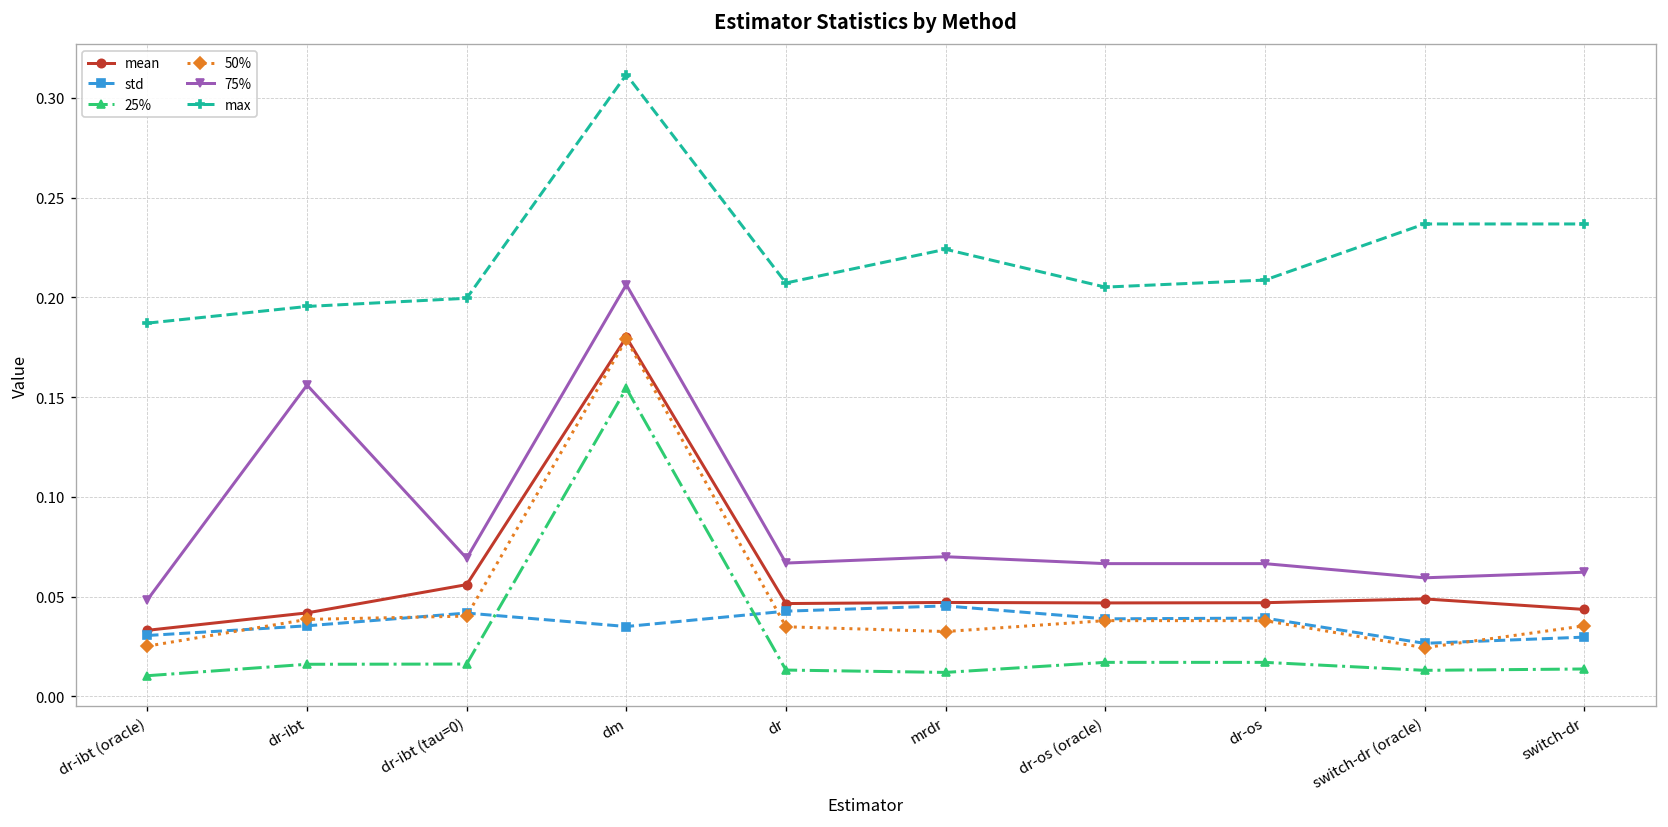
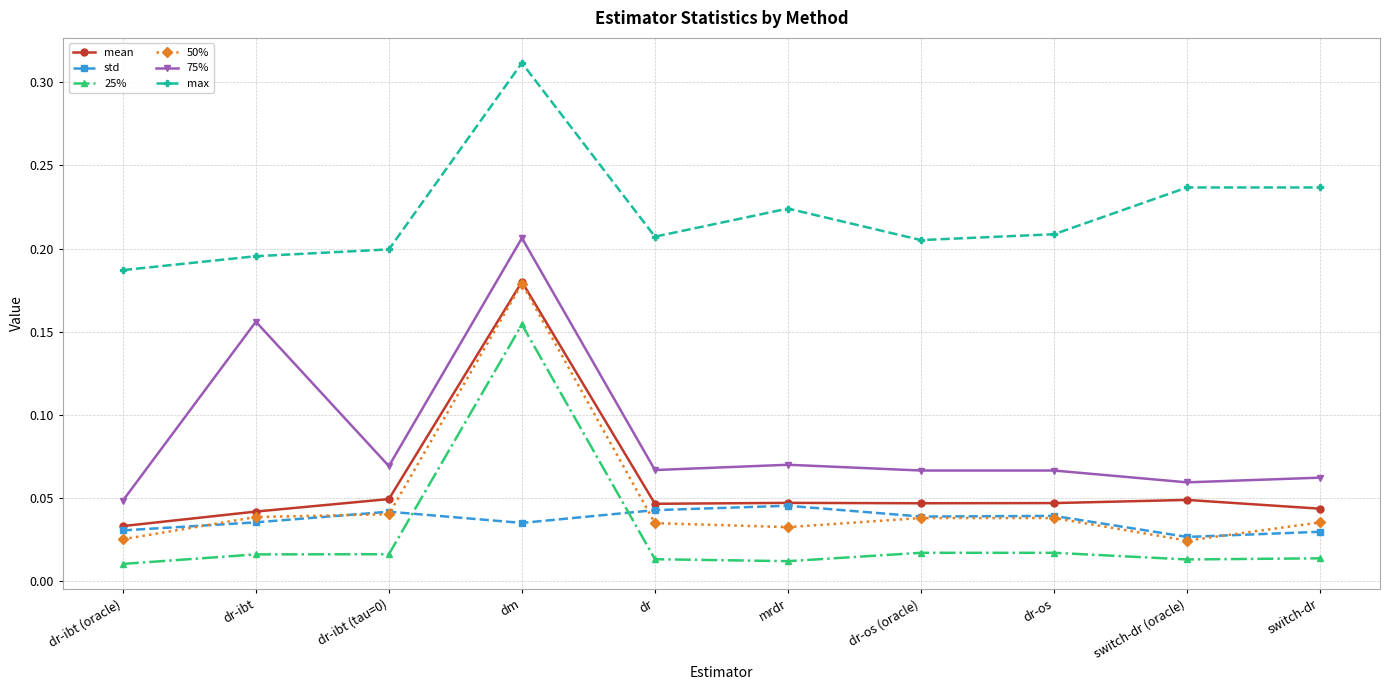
mean, dr-ibt (tau=0): 0.056 -> 0.049
